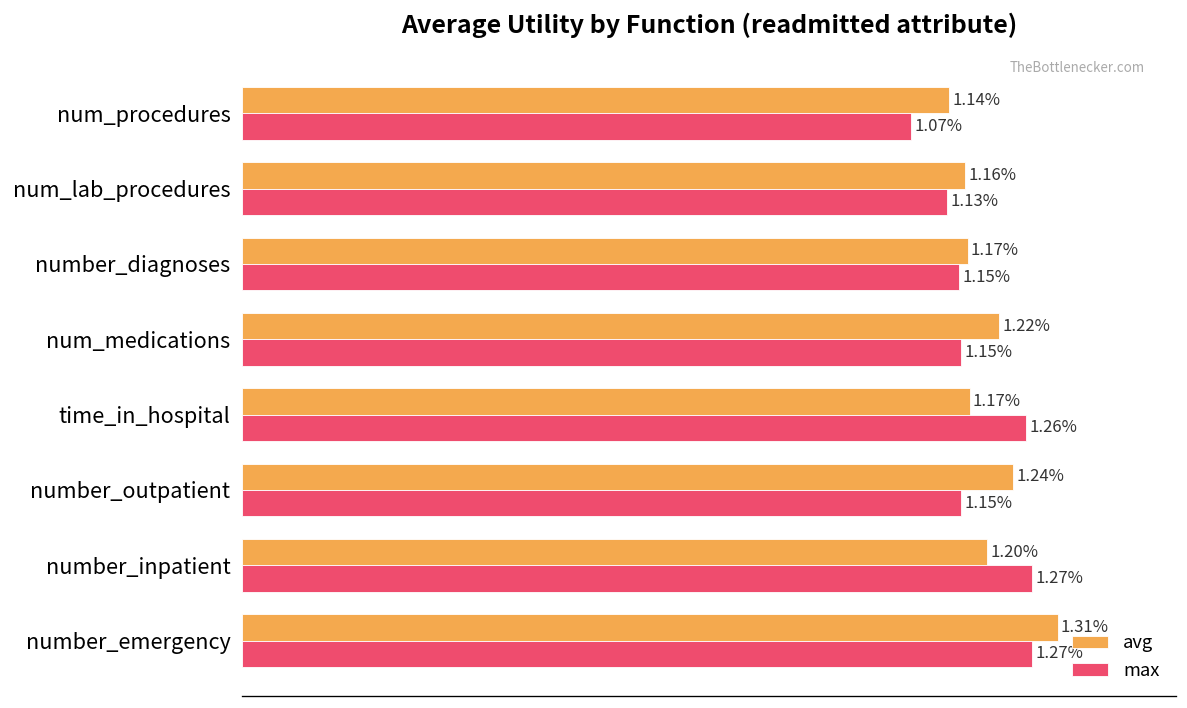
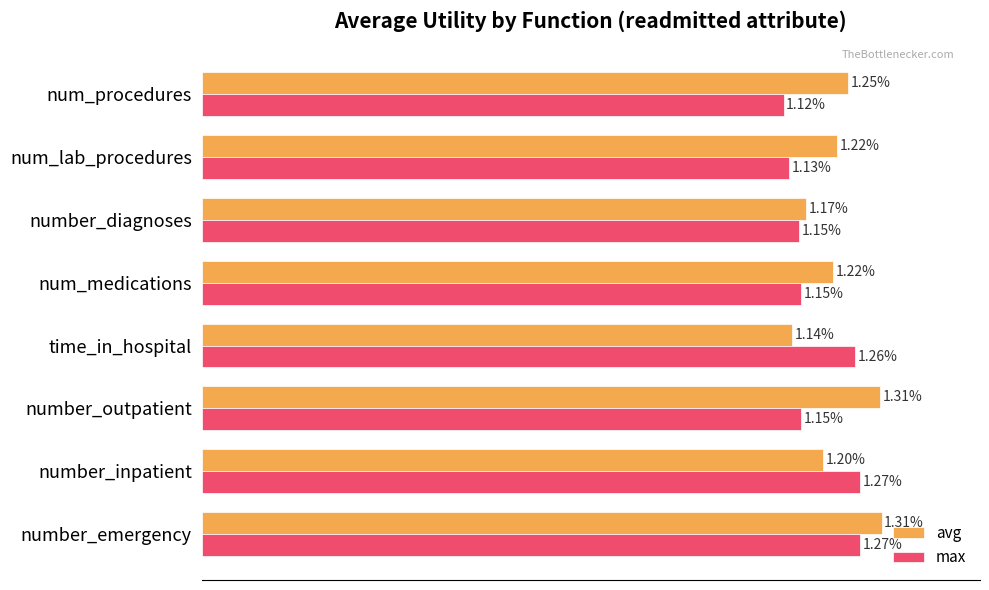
avg, num_procedures: 1.14% -> 1.25%
max, num_procedures: 1.07% -> 1.12%
avg, num_lab_procedures: 1.16% -> 1.22%
avg, time_in_hospital: 1.17% -> 1.14%
avg, number_outpatient: 1.24% -> 1.31%
